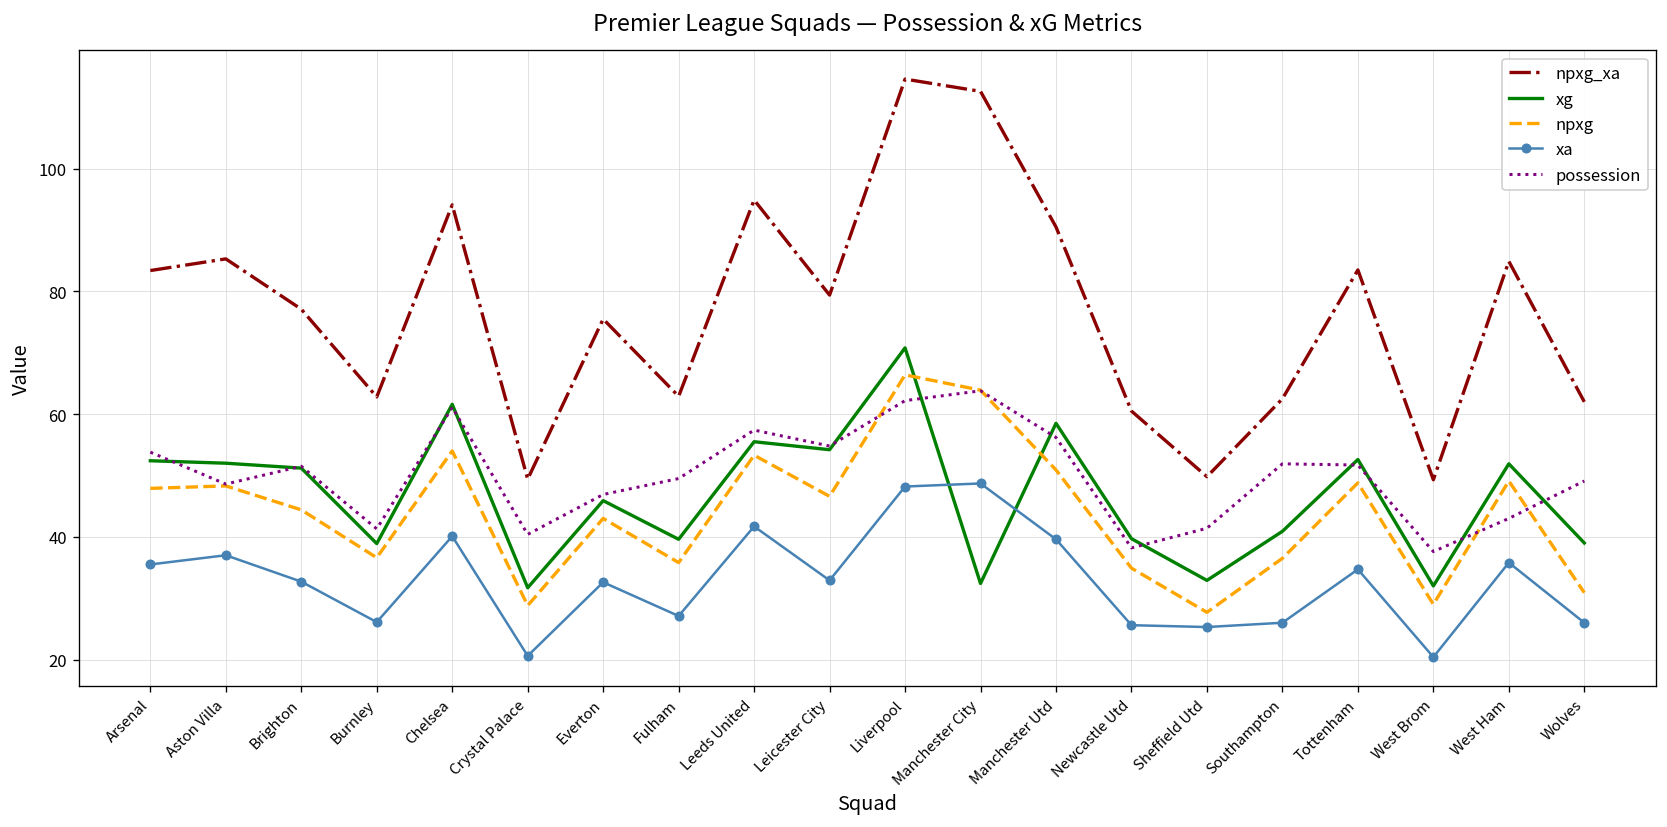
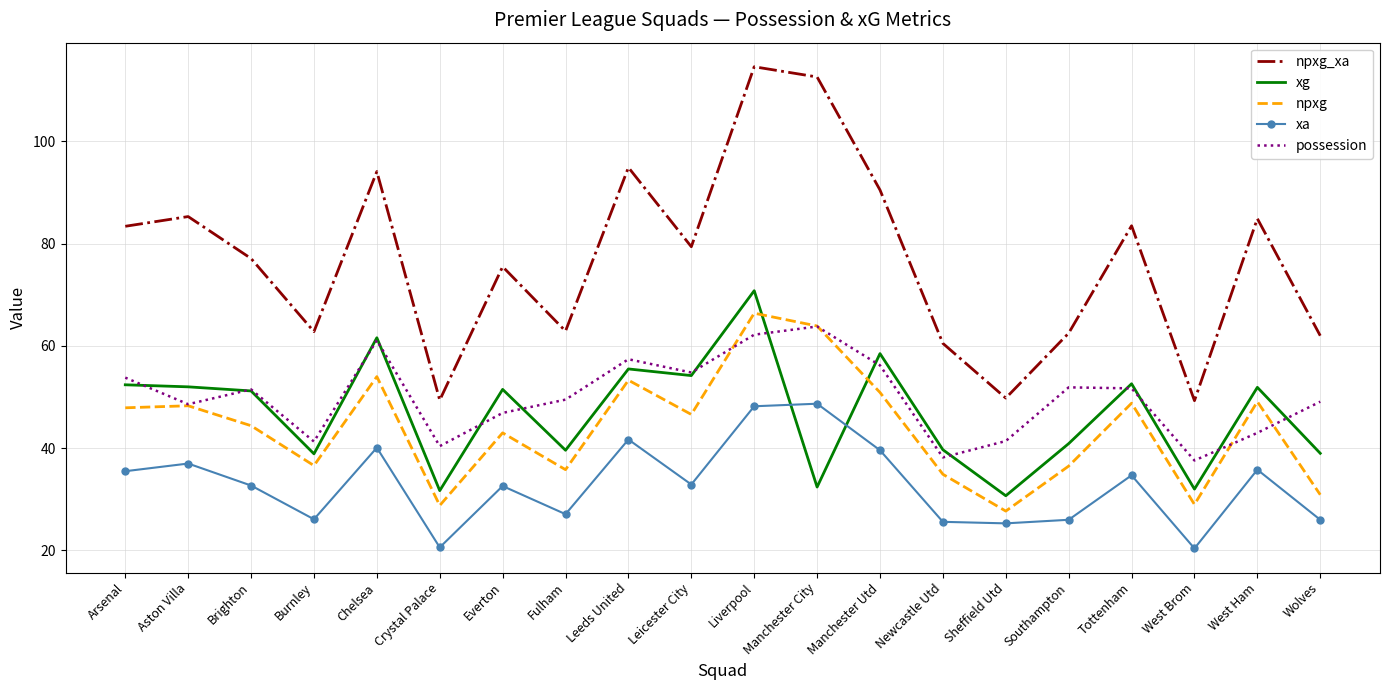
xg, Everton: 46 -> 52
xg, Sheffield Utd: 33 -> 31
